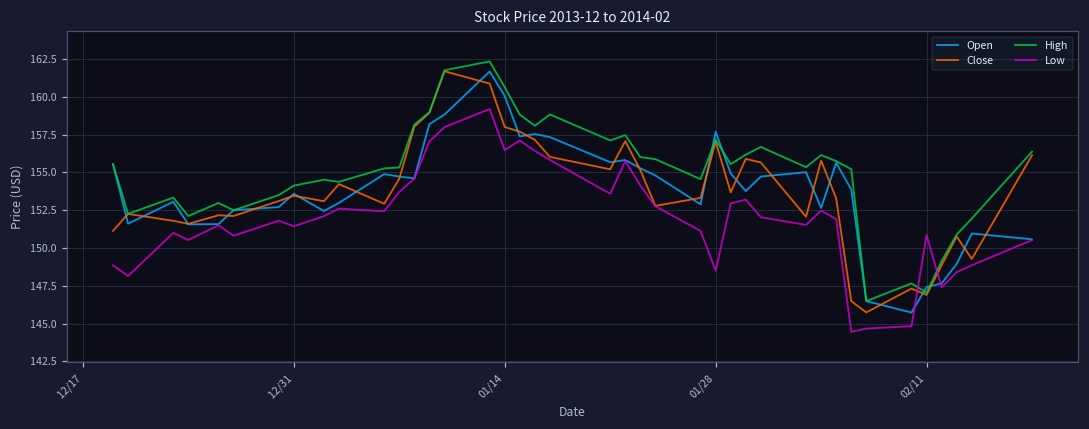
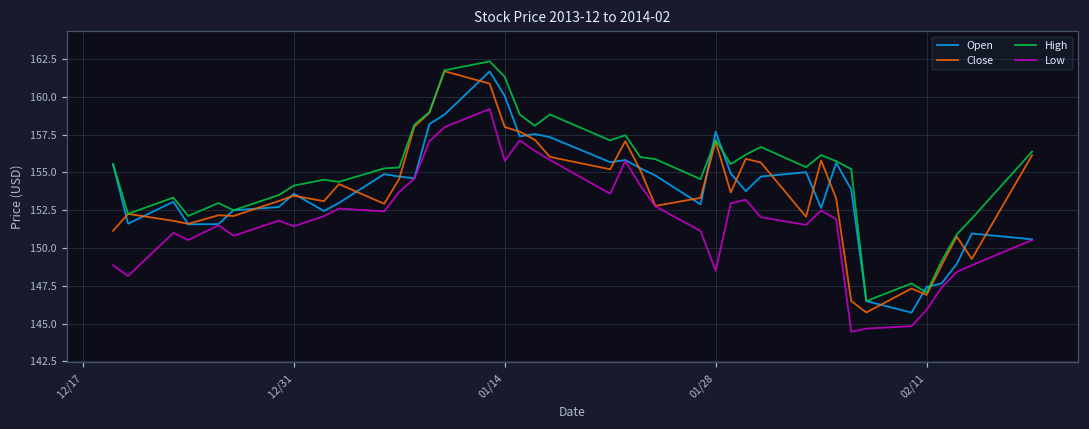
High, 01/14: 160.6 -> 161.3
Low, 01/14: 156.5 -> 155.8
Low, 02/11: 150.9 -> 145.9
